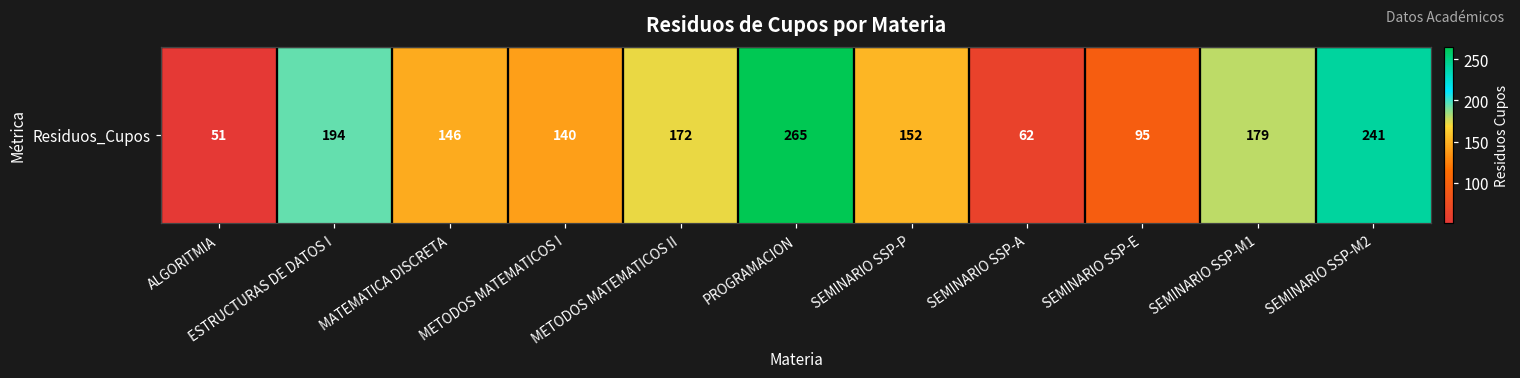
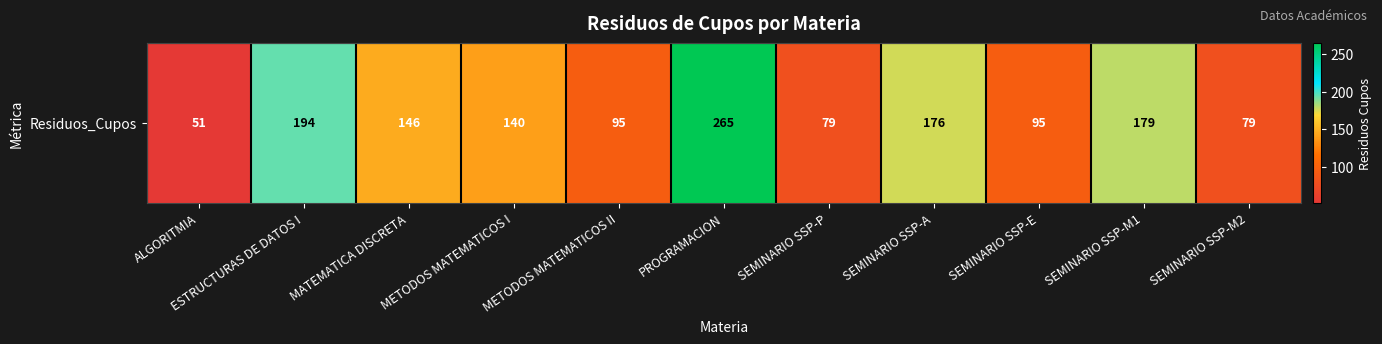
Residuos_Cupos, METODOS MATEMATICOS II: 172 -> 95
Residuos_Cupos, SEMINARIO SSP-P: 152 -> 79
Residuos_Cupos, SEMINARIO SSP-A: 62 -> 176
Residuos_Cupos, SEMINARIO SSP-M2: 241 -> 79
